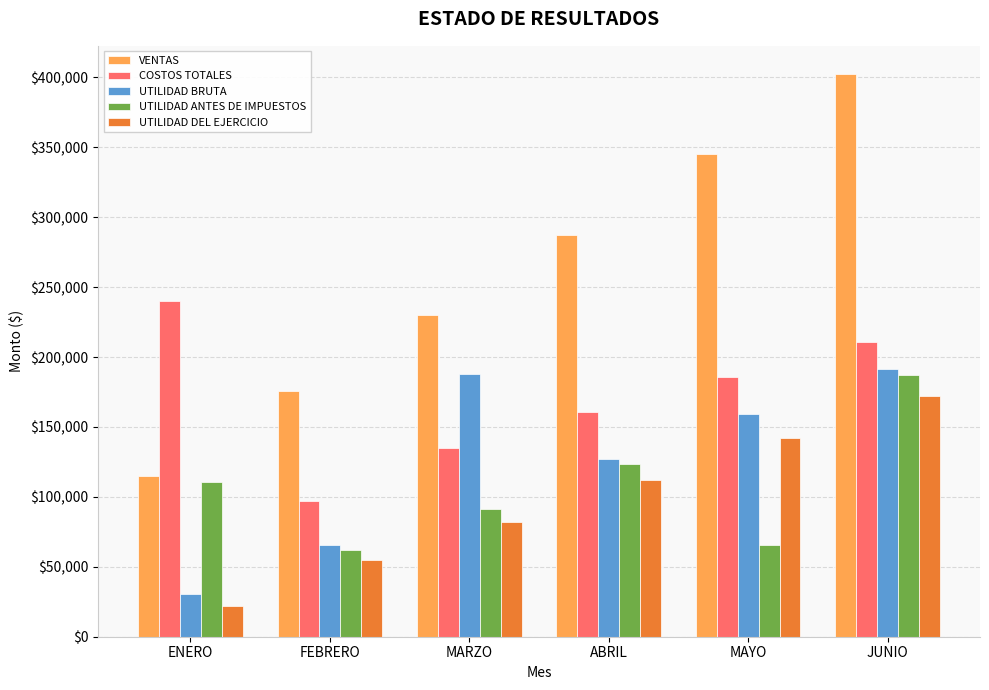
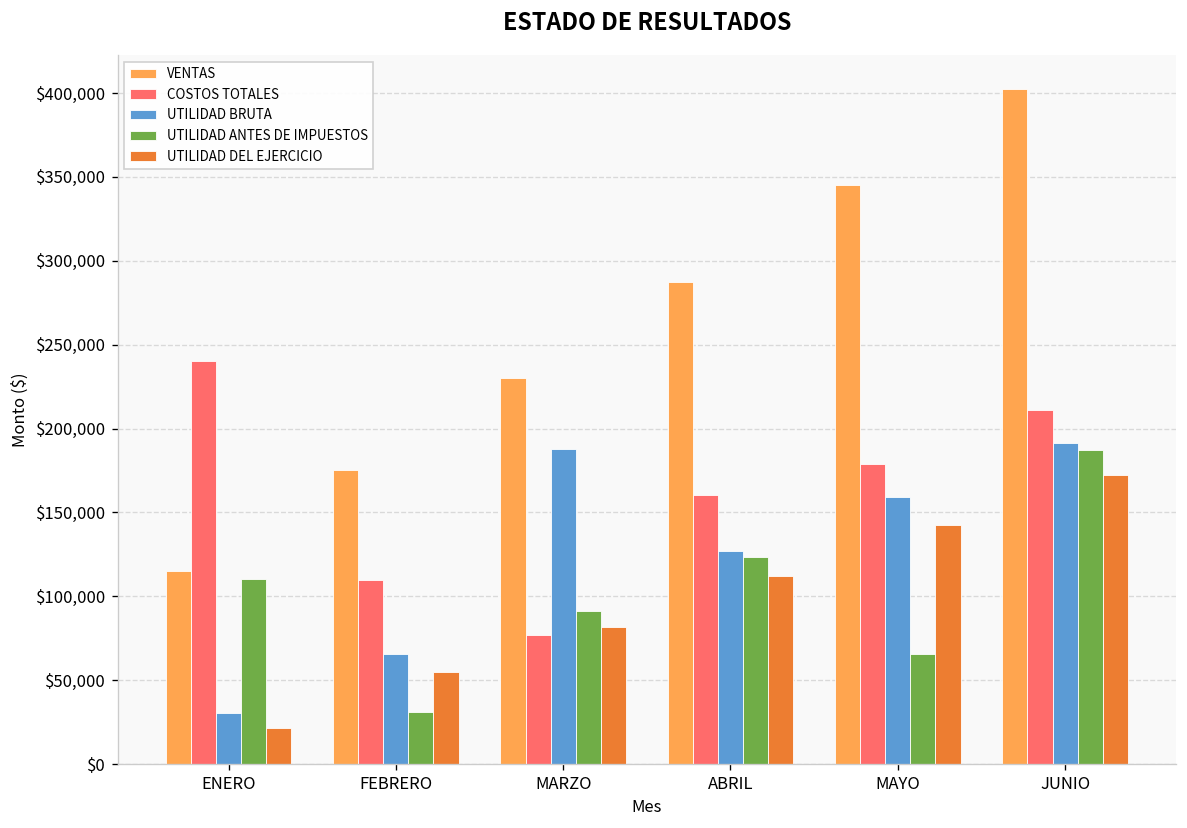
COSTOS TOTALES, FEBRERO: $97,000 -> $110,000
UTILIDAD ANTES DE IMPUESTOS, FEBRERO: $62,000 -> $31,000
COSTOS TOTALES, MARZO: $135,000 -> $77,000
COSTOS TOTALES, MAYO: $186,000 -> $179,000
